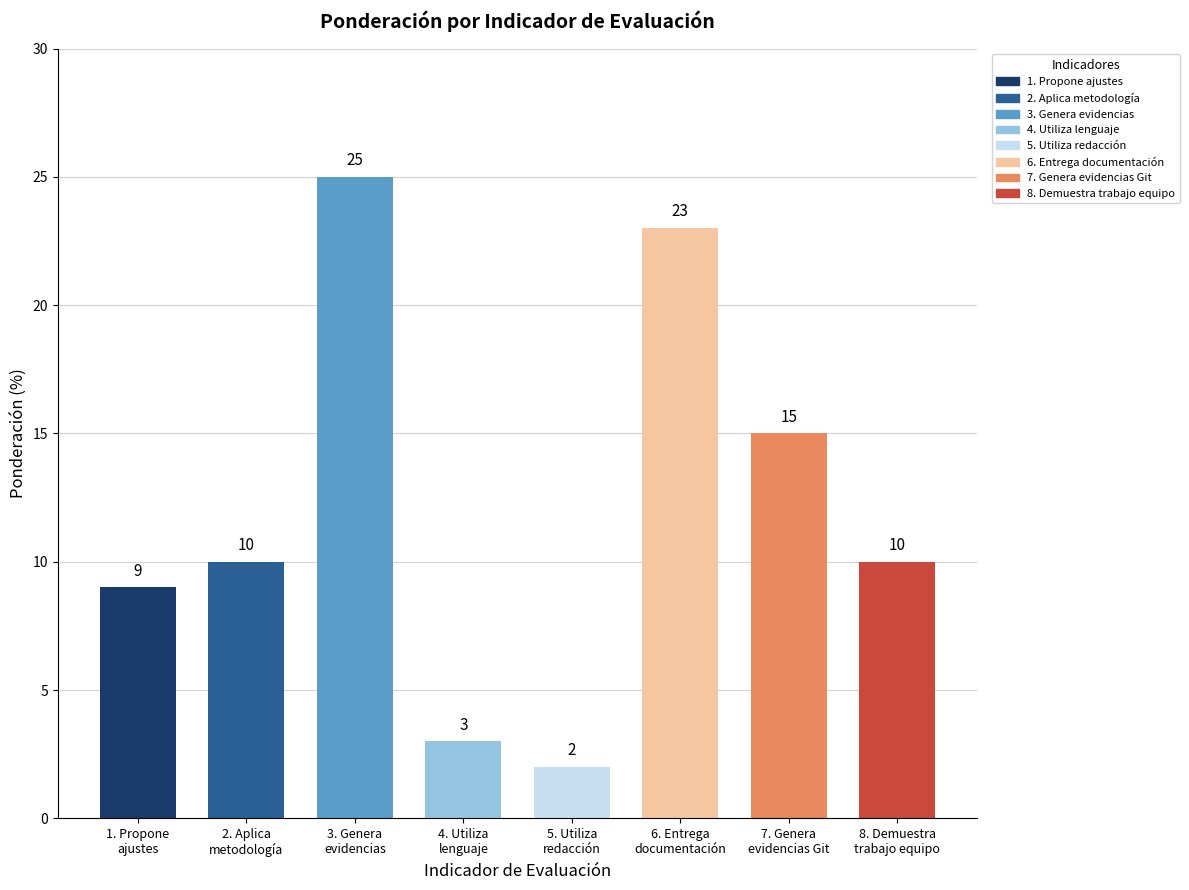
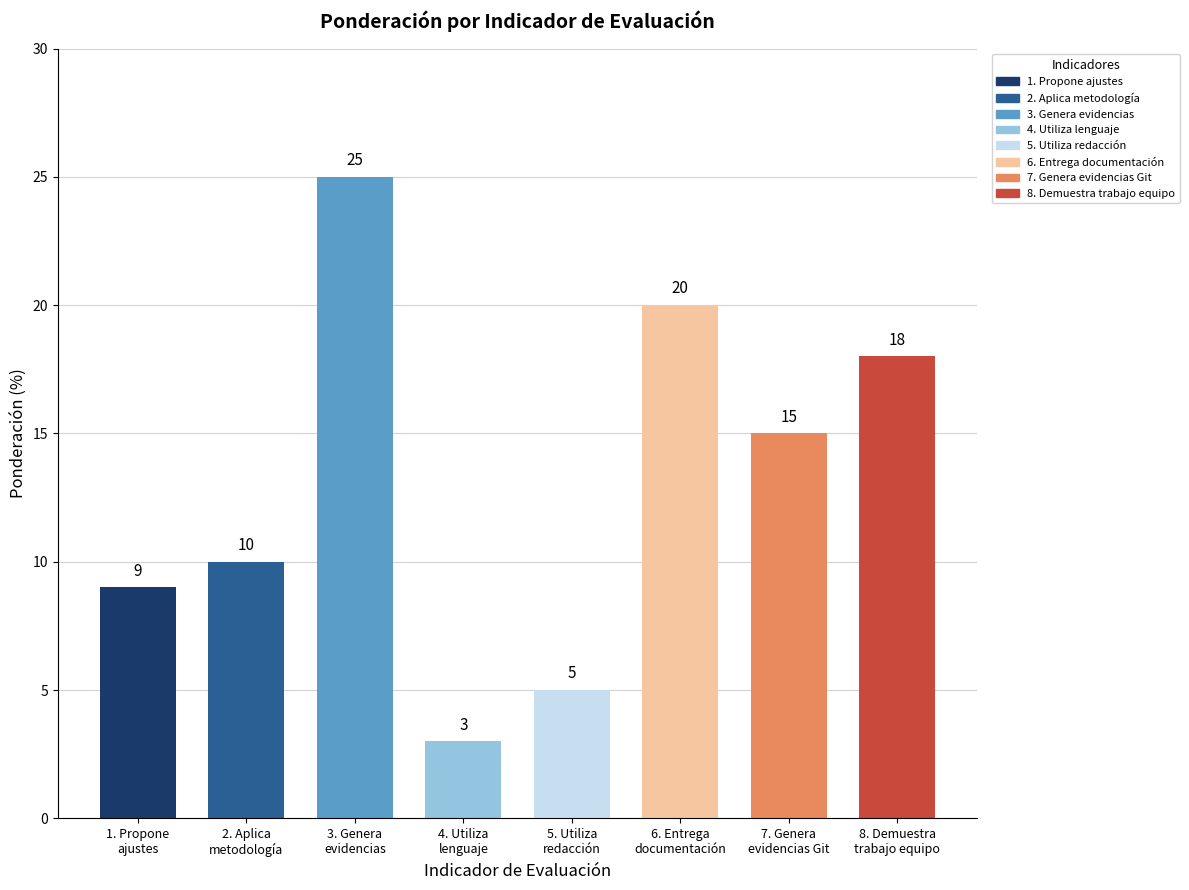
5. Utiliza redacción: 2 -> 5
6. Entrega documentación: 23 -> 20
8. Demuestra trabajo equipo: 10 -> 18
